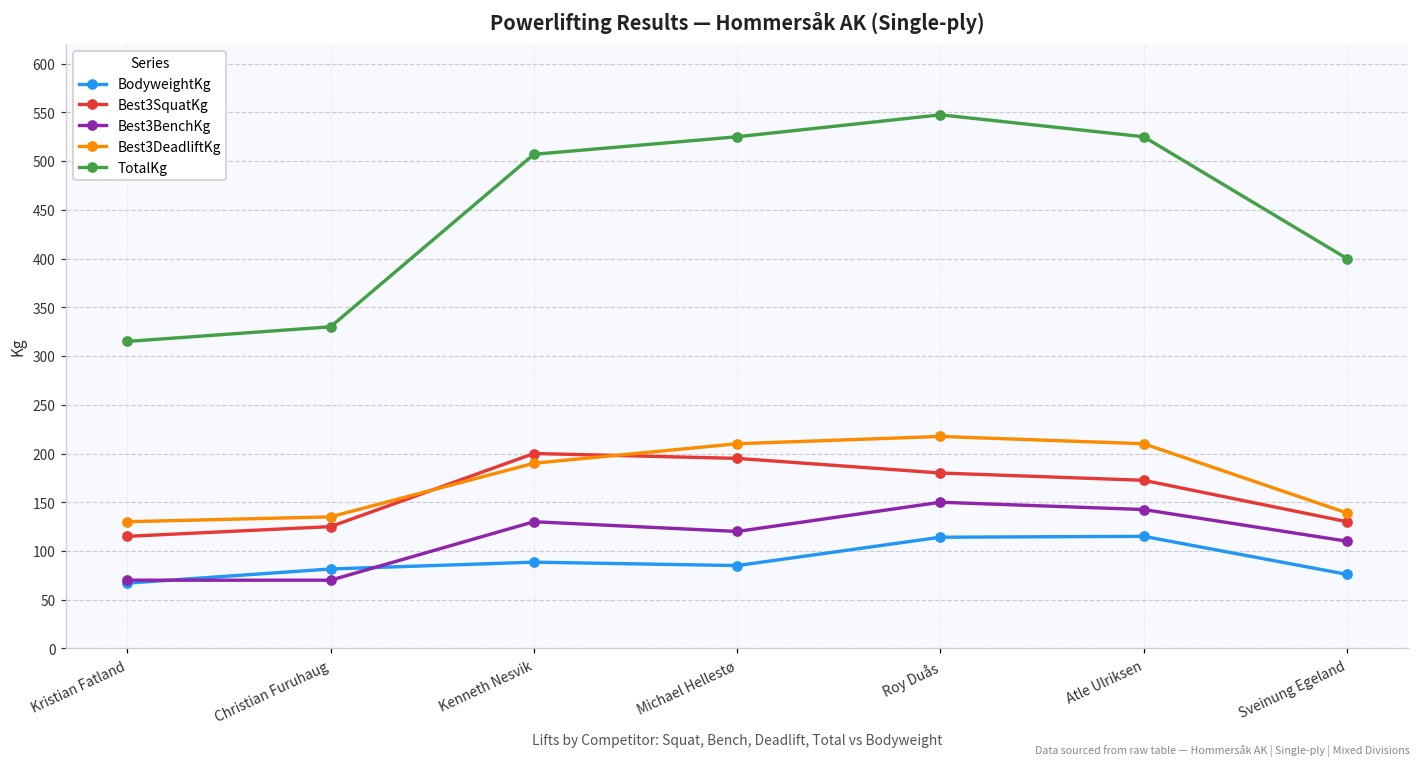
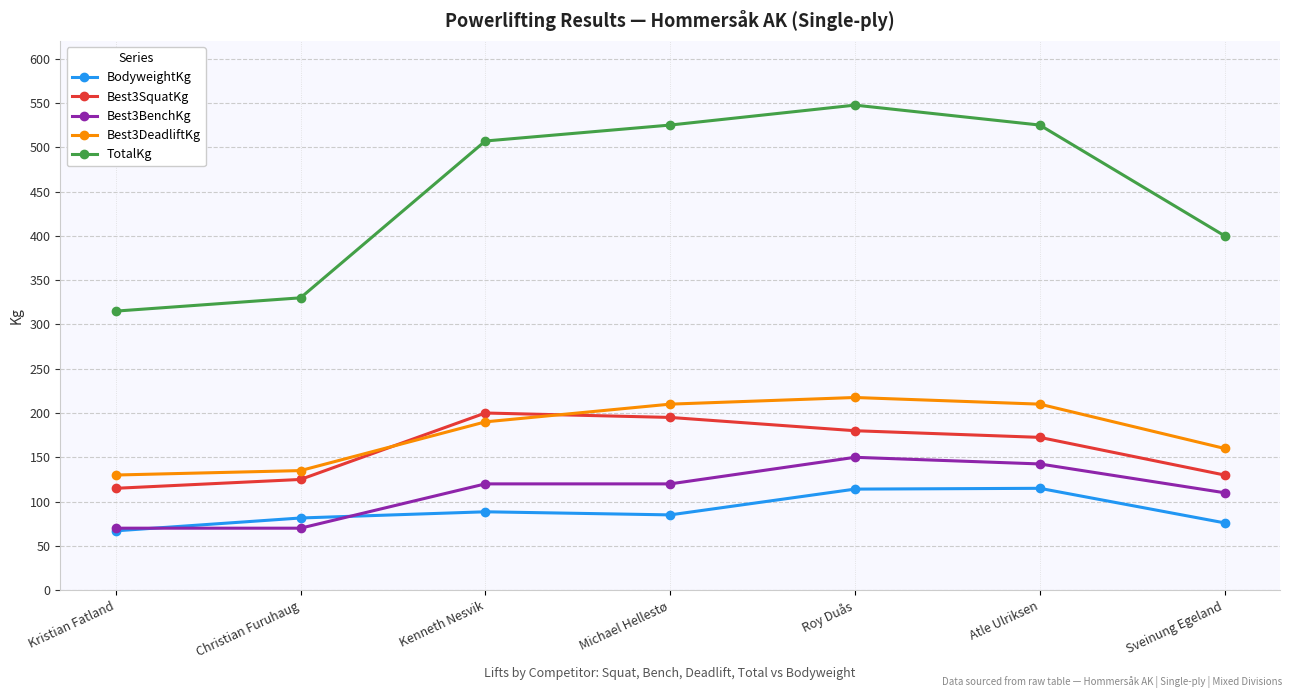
Best3BenchKg, Kenneth Nesvik: 130 -> 120
Best3DeadliftKg, Sveinung Egeland: 140 -> 160
